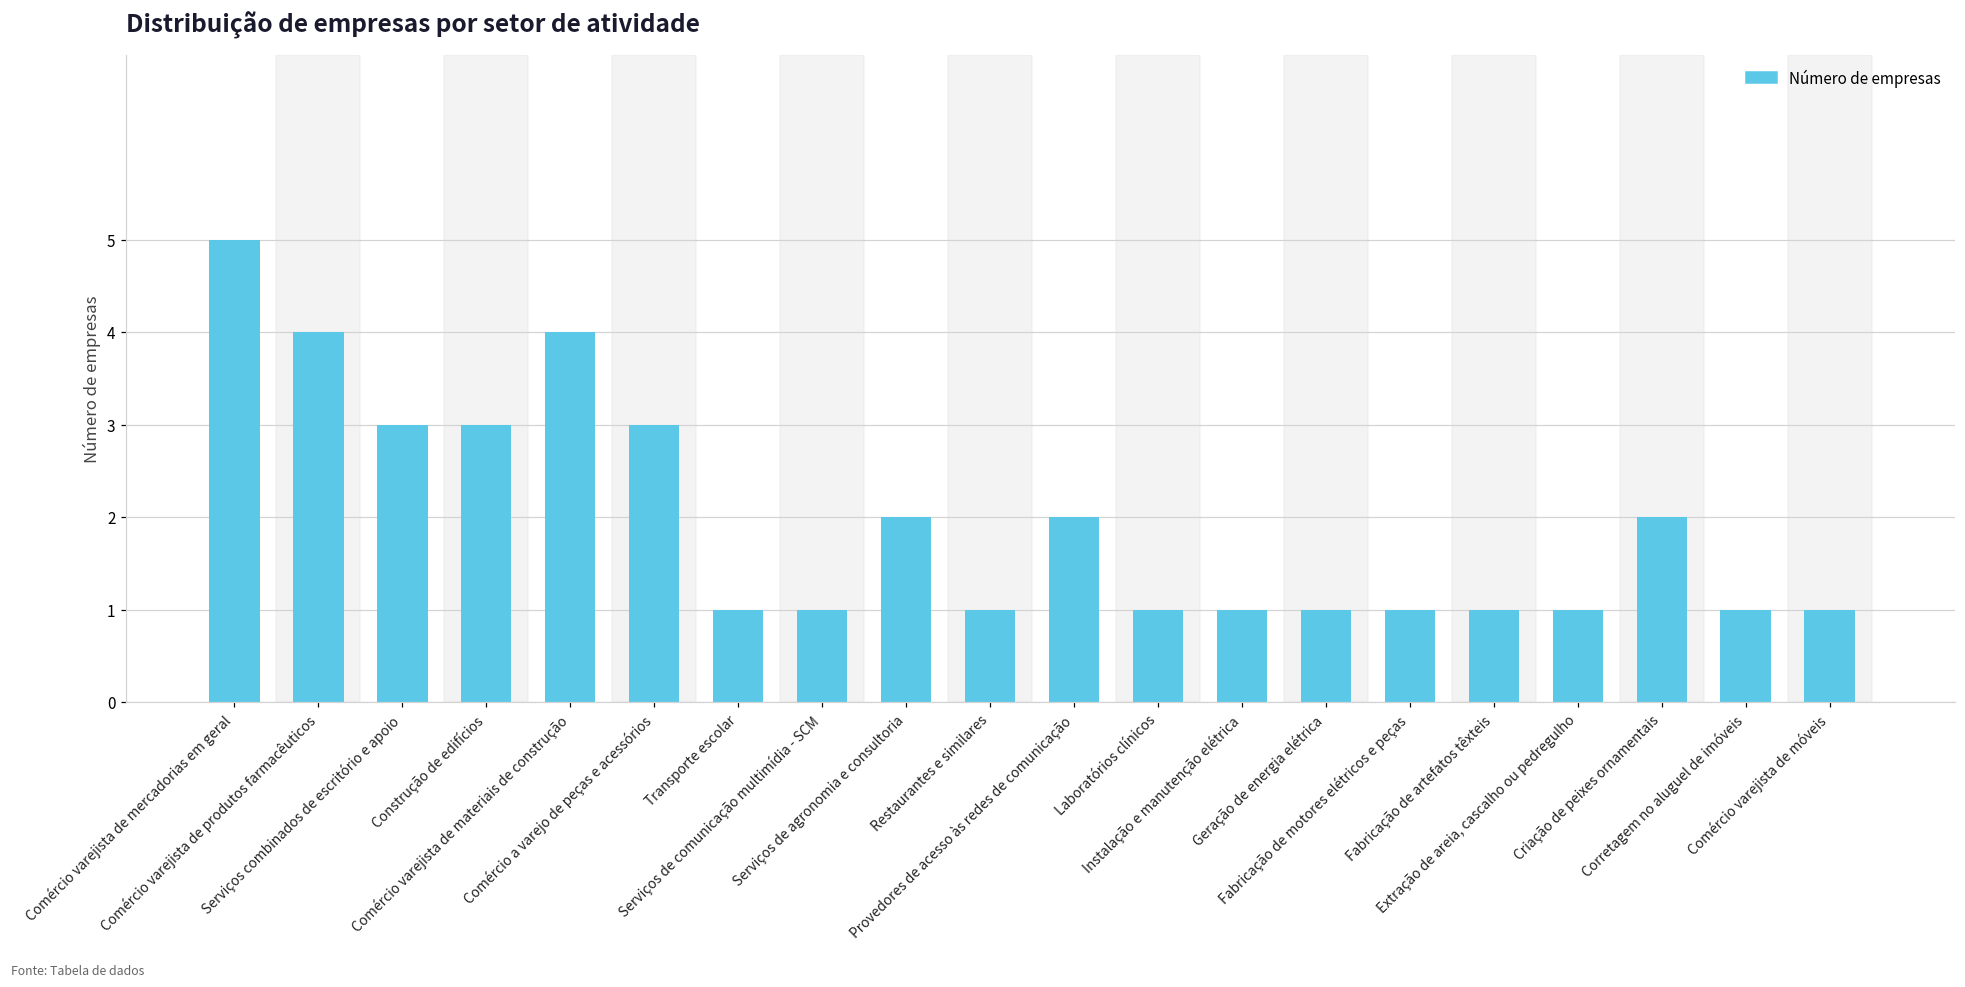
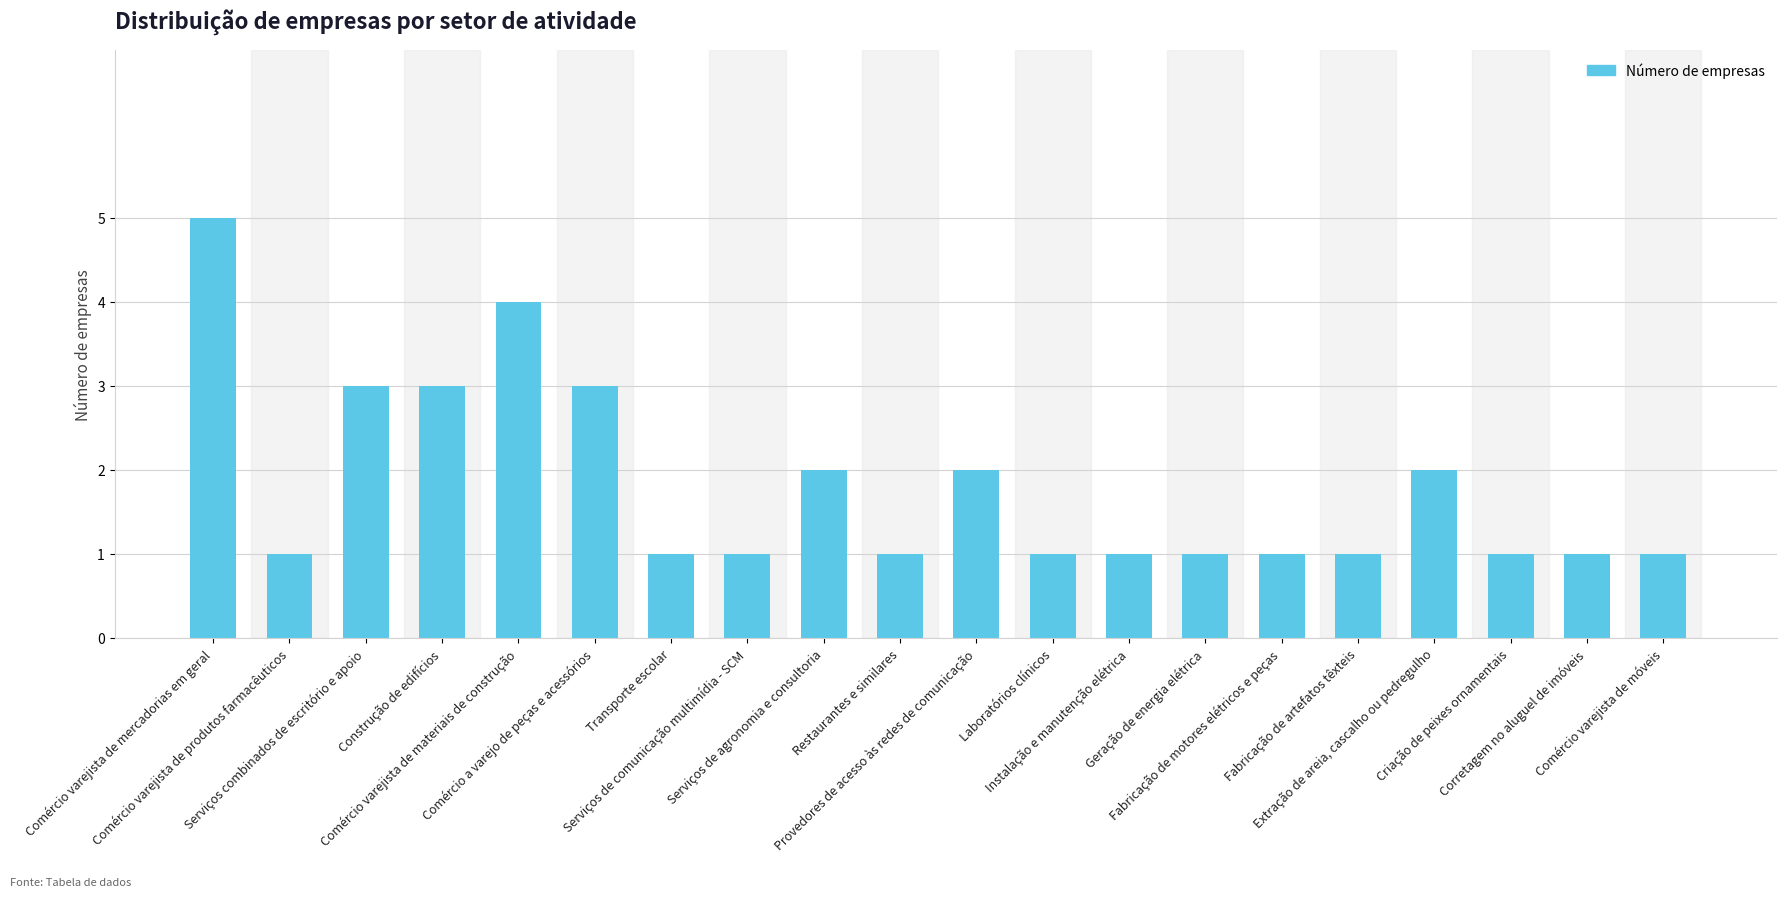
Comércio varejista de produtos farmacêuticos: 4 -> 1
Extração de areia, cascalho ou pedregulho: 1 -> 2
Criação de peixes ornamentais: 2 -> 1
